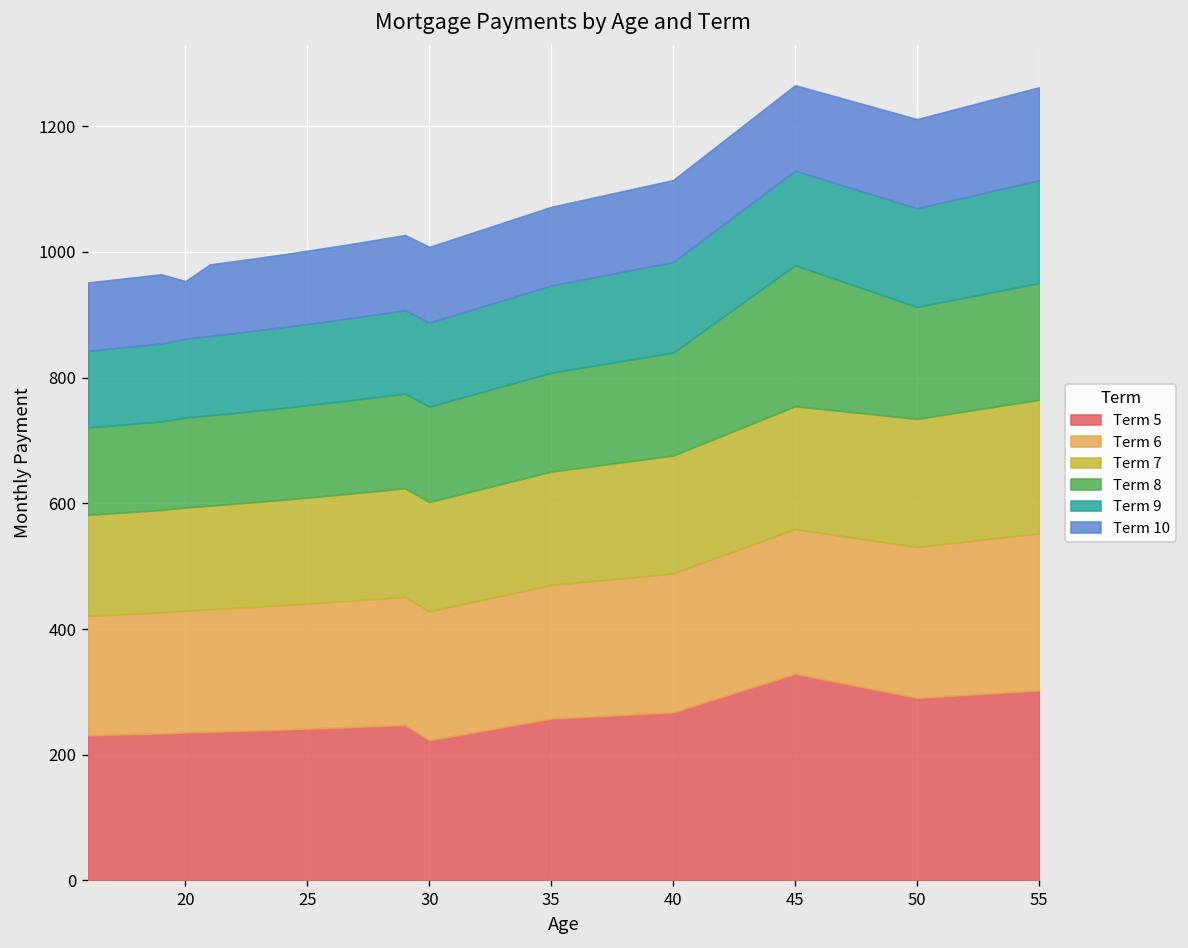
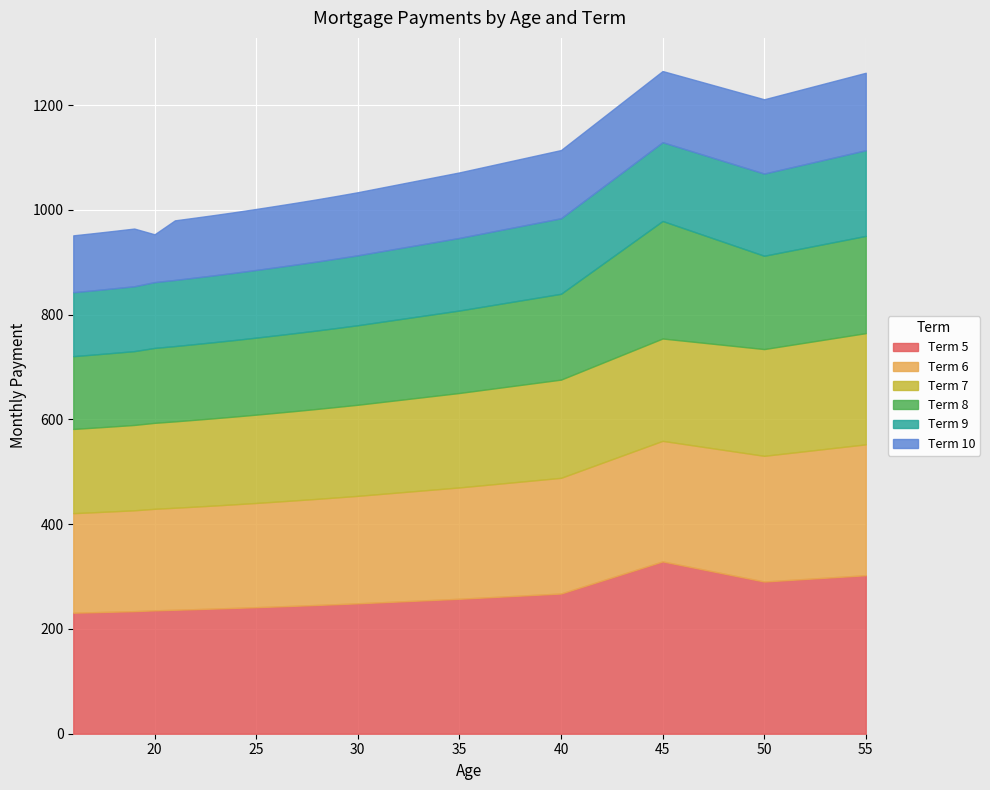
Term 5, 30: 220 -> 250
